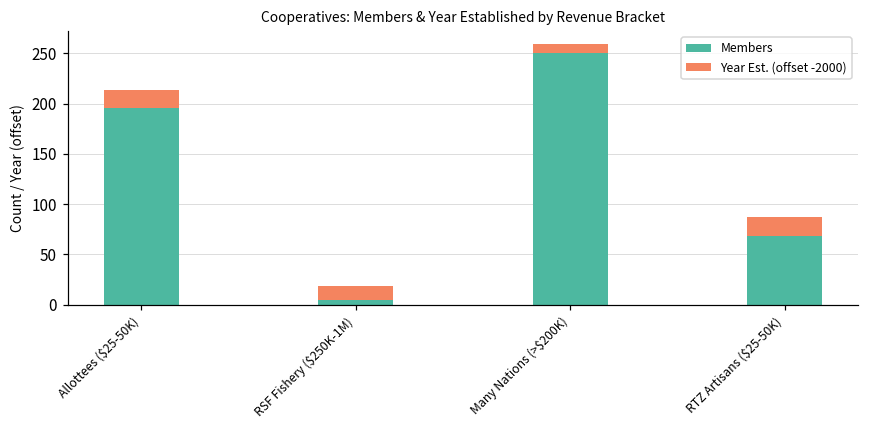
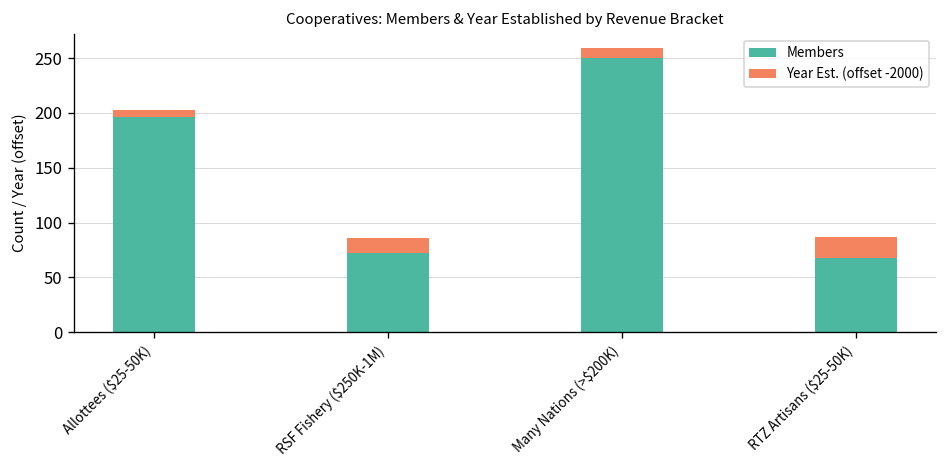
Year Est. (offset -2000), Allottees ($25-50K): 20 -> 10
Members, RSF Fishery ($250K-1M): 10 -> 70
